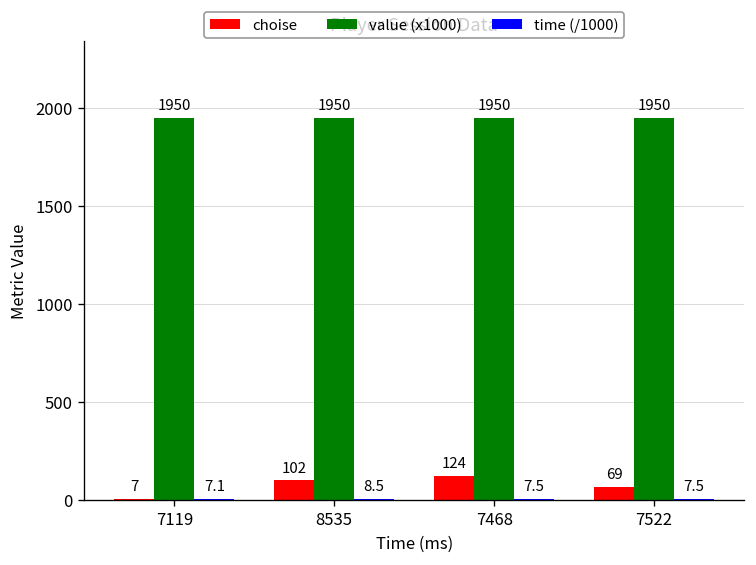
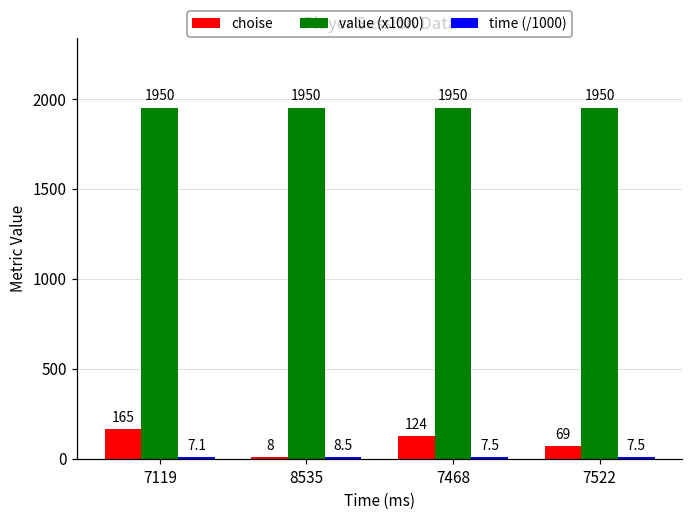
choise, 7119: 7 -> 165
choise, 8535: 102 -> 8
